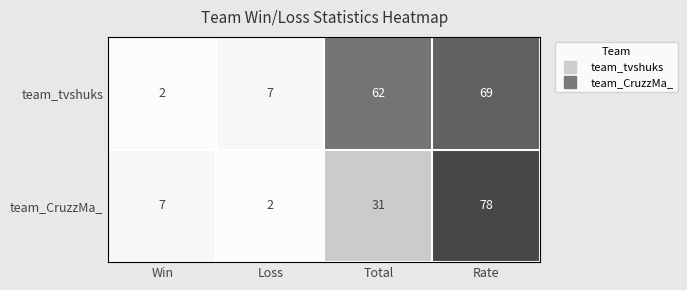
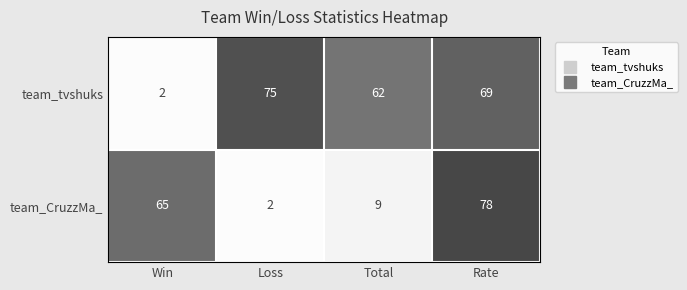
team_tvshuks, Loss: 7 -> 75
team_CruzzMa_, Win: 7 -> 65
team_CruzzMa_, Total: 31 -> 9
